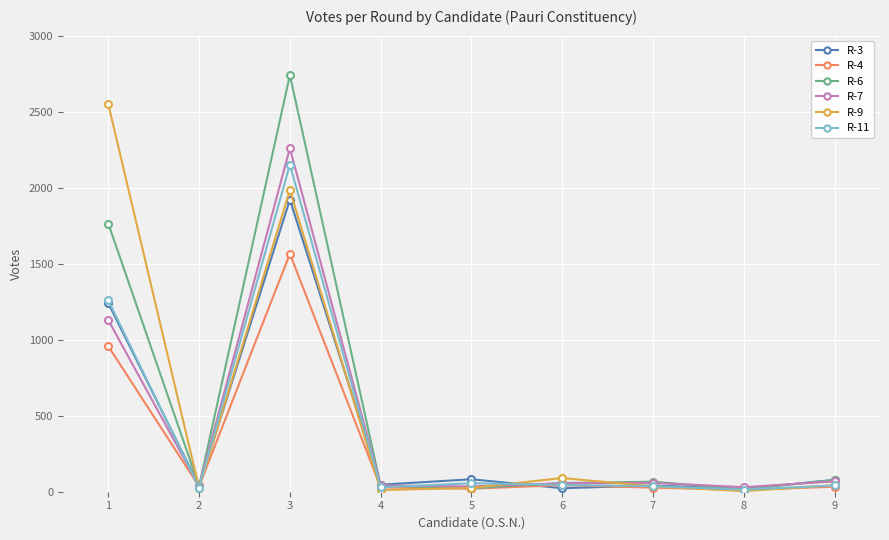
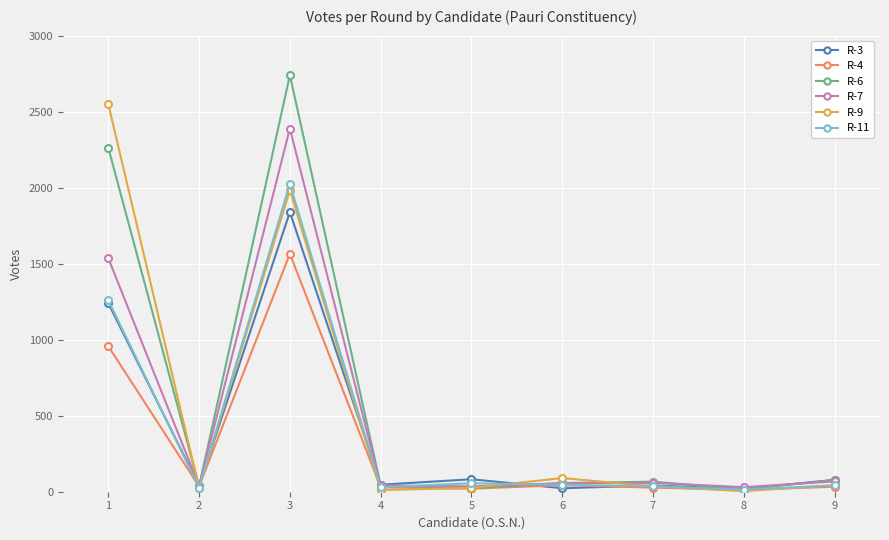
R-6, 1: 1760 -> 2260
R-7, 1: 1130 -> 1540
R-3, 3: 1920 -> 1840
R-7, 3: 2260 -> 2390
R-11, 3: 2150 -> 2030
